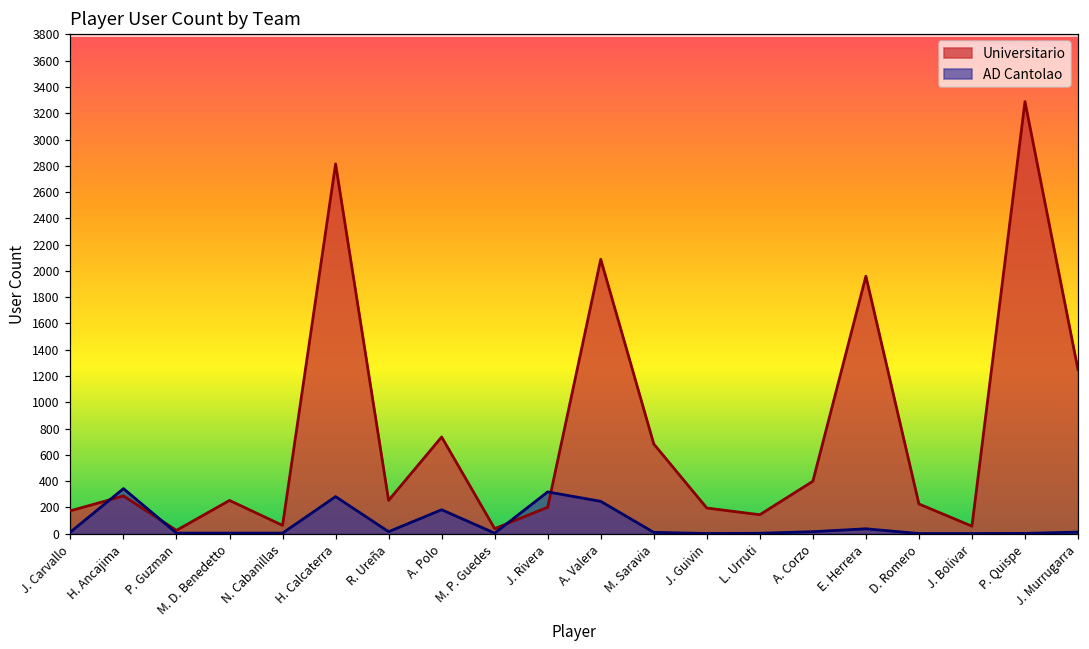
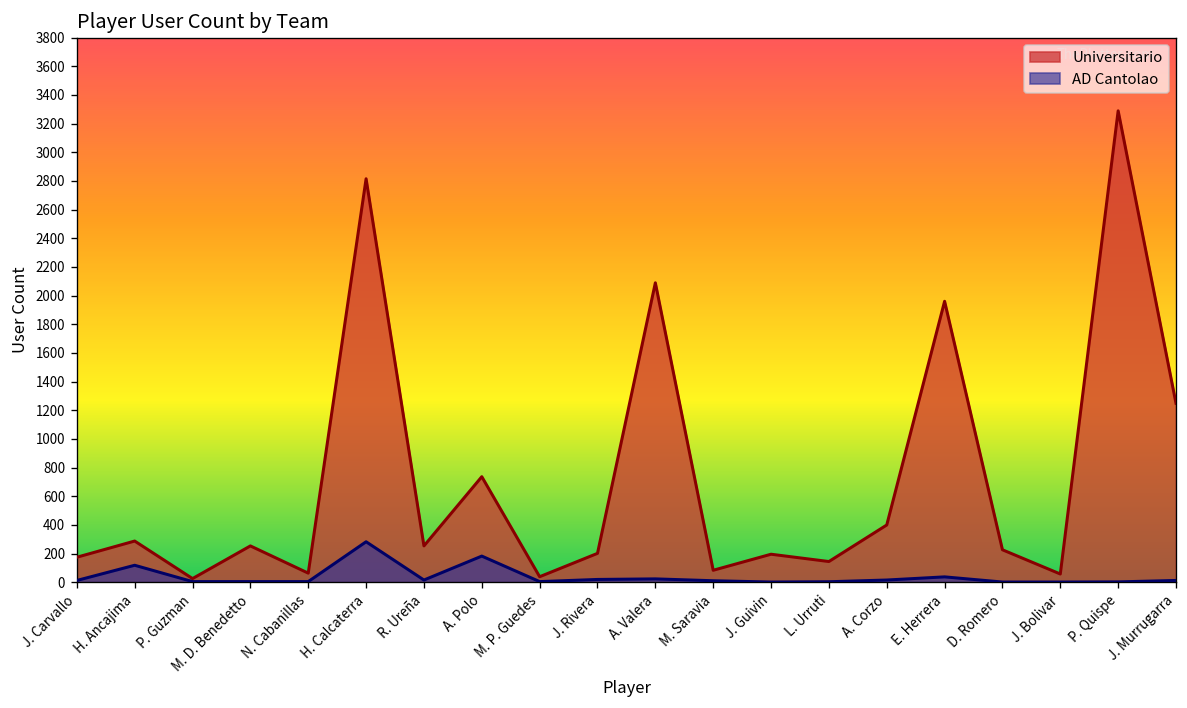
AD Cantolao, H. Ancajima: 340 -> 120
AD Cantolao, J. Rivera: 320 -> 20
AD Cantolao, A. Valera: 250 -> 20
Universitario, M. Saravia: 680 -> 80
